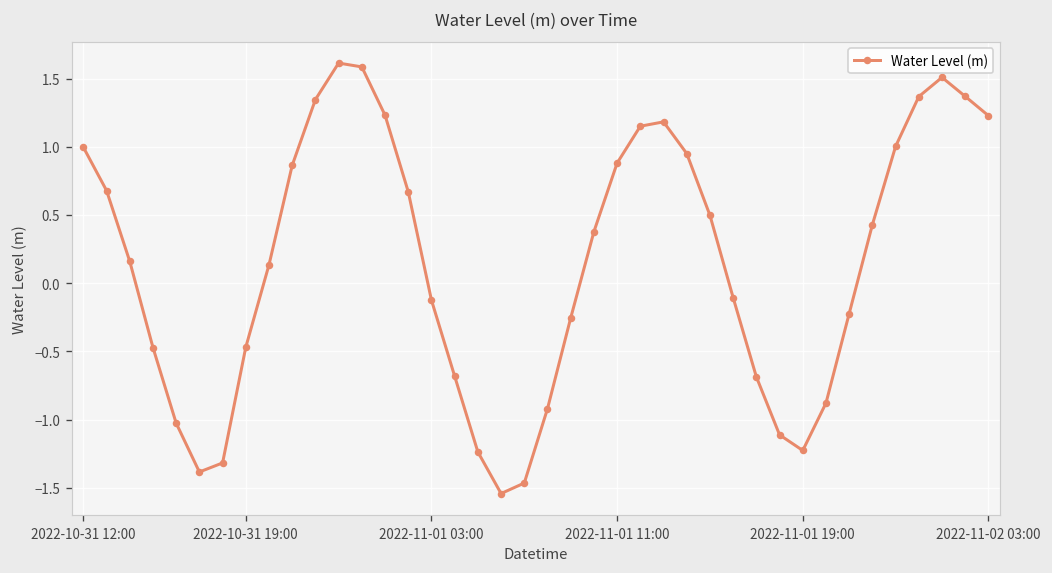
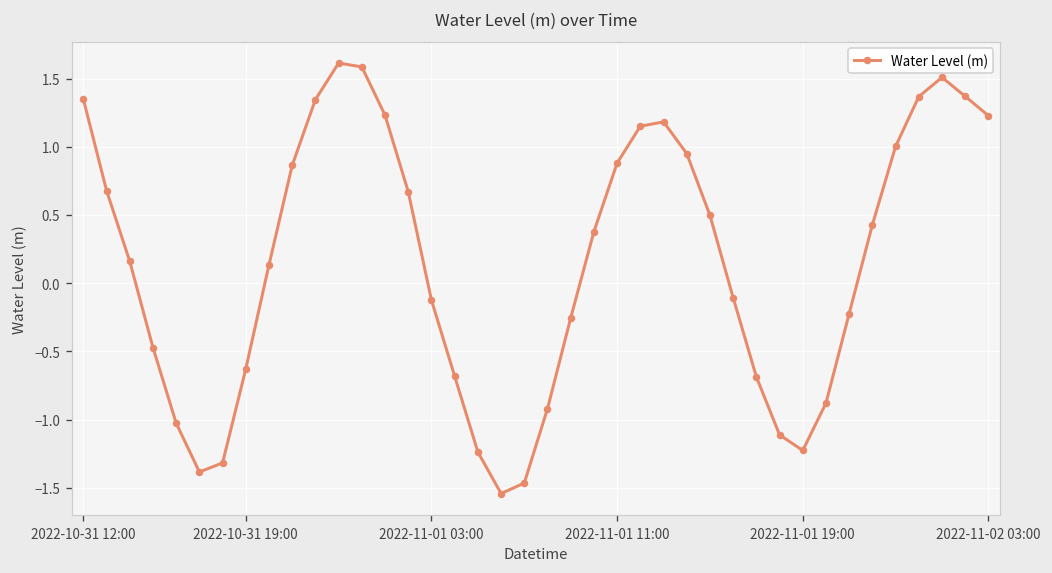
2022-10-31 12:00: 1.00 -> 1.35
2022-10-31 19:00: -0.47 -> -0.63
